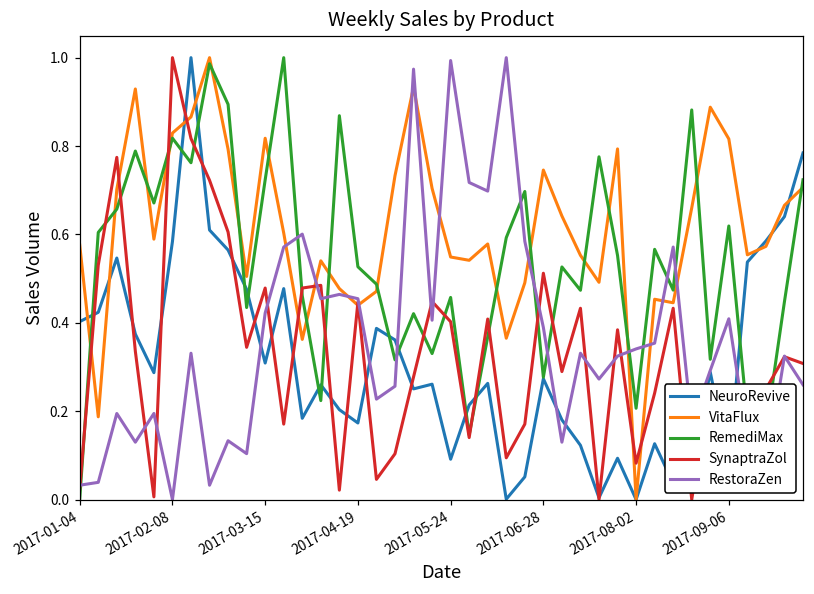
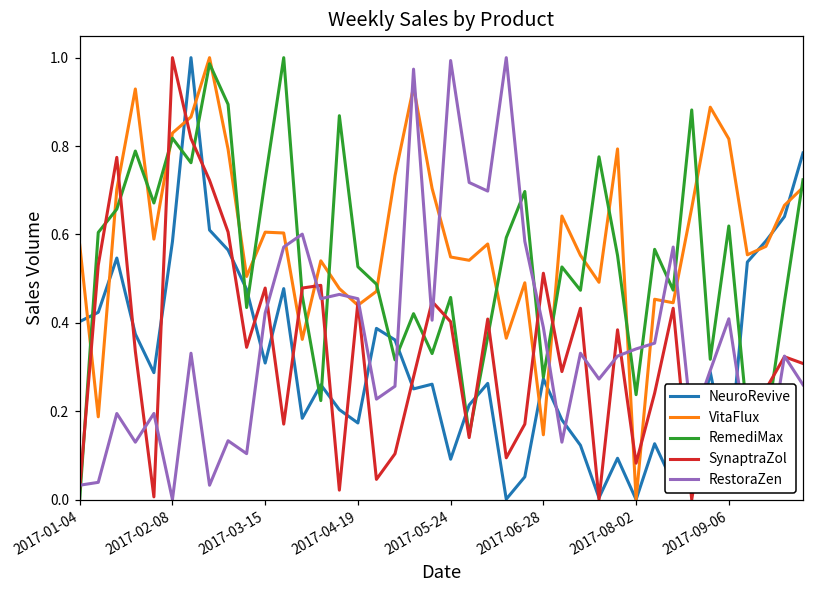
VitaFlux, 2017-03-15: 0.82 -> 0.61
VitaFlux, 2017-06-28: 0.75 -> 0.15
RemediMax, 2017-08-02: 0.21 -> 0.24
